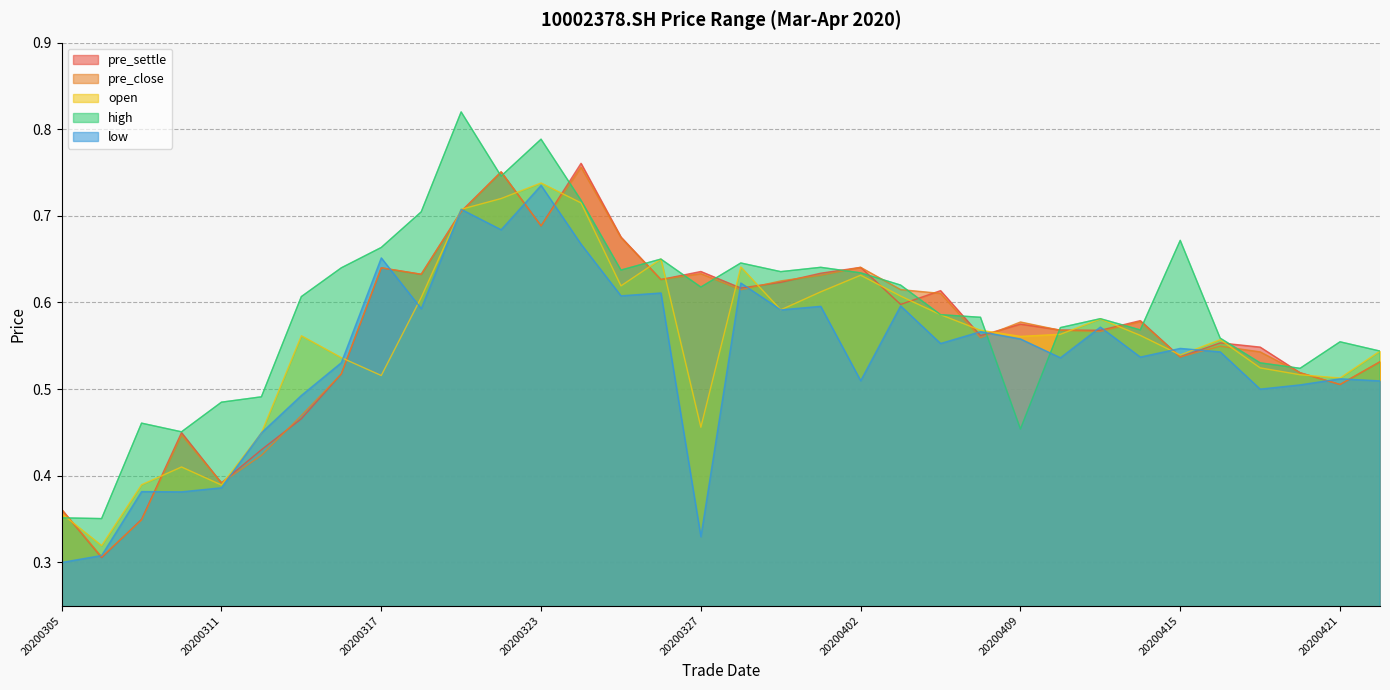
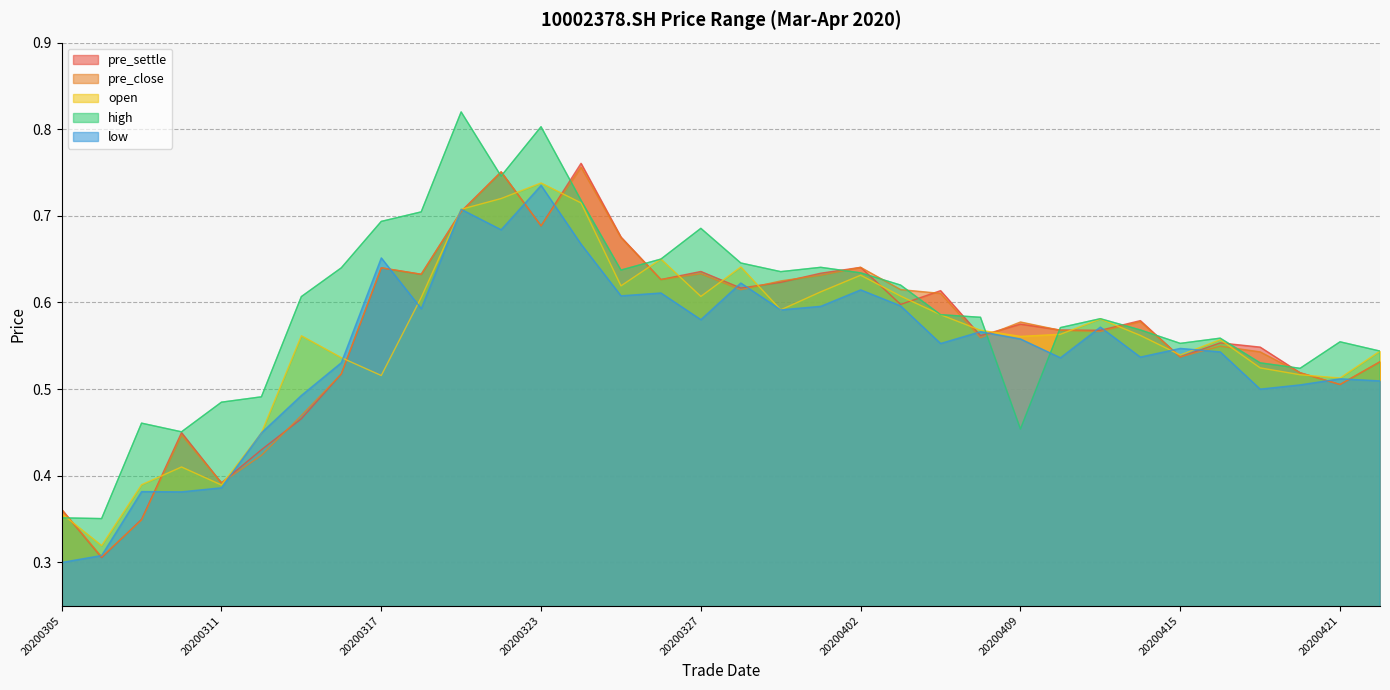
high, 20200317: 0.66 -> 0.69
high, 20200323: 0.79 -> 0.80
open, 20200327: 0.46 -> 0.61
high, 20200327: 0.62 -> 0.69
low, 20200327: 0.33 -> 0.58
low, 20200402: 0.51 -> 0.61
high, 20200415: 0.67 -> 0.55
